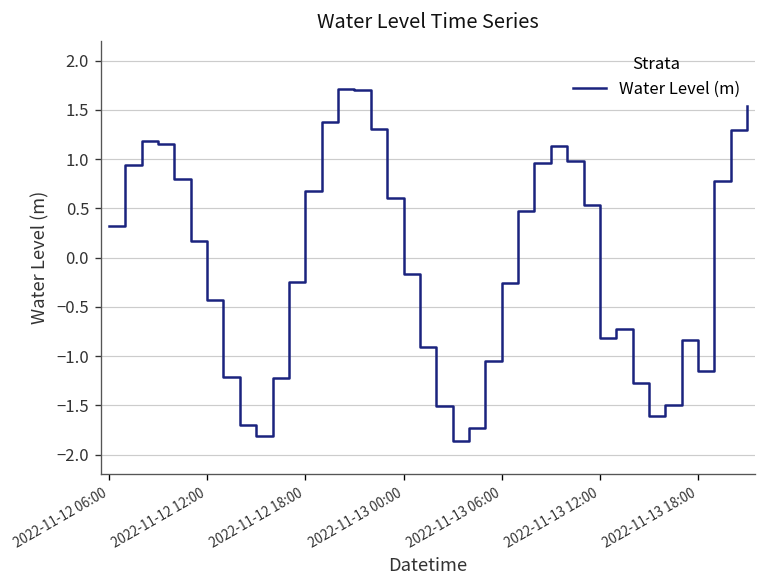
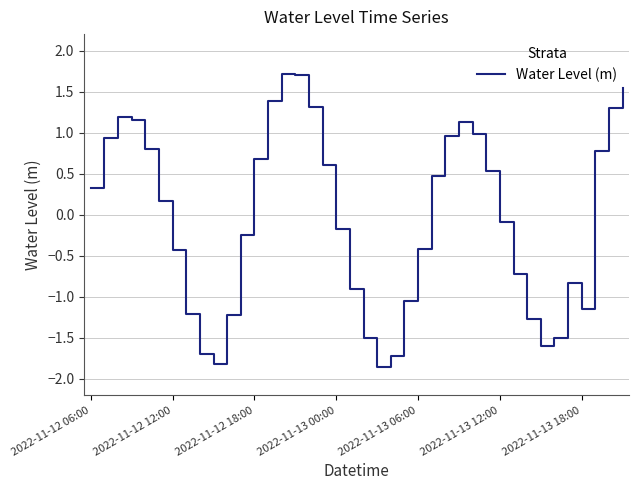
2022-11-13 06:00: -0.3 -> -0.4
2022-11-13 12:00: -0.8 -> -0.1
